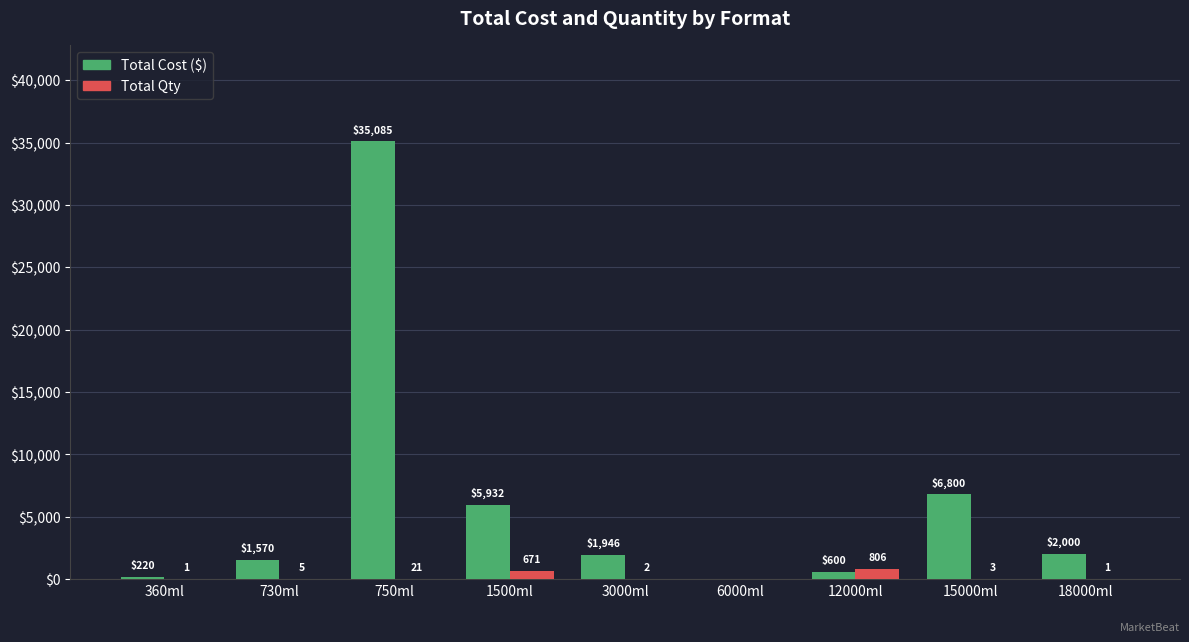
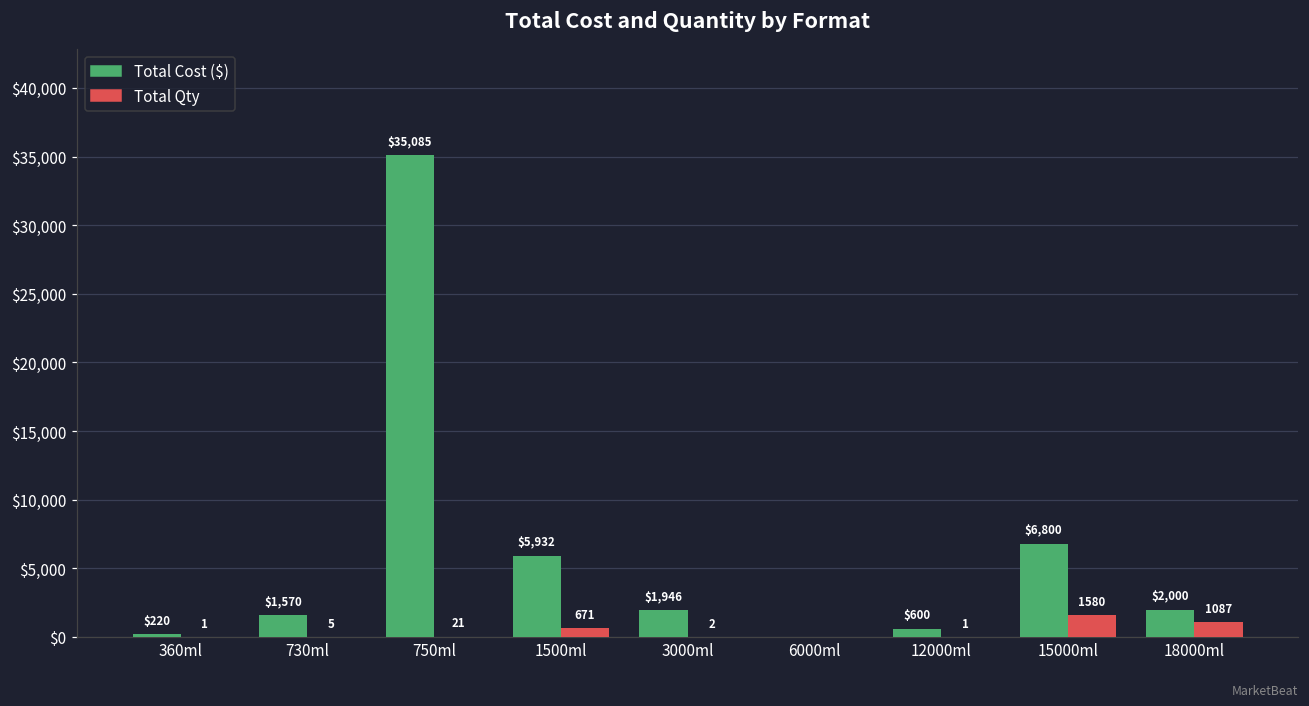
Total Qty, 12000ml: 806 -> 1
Total Qty, 15000ml: 3 -> 1580
Total Qty, 18000ml: 1 -> 1087
